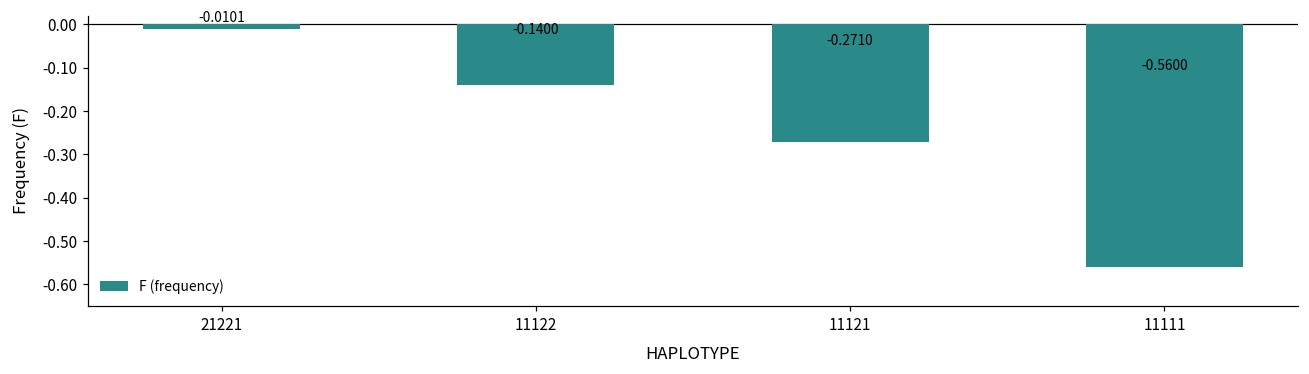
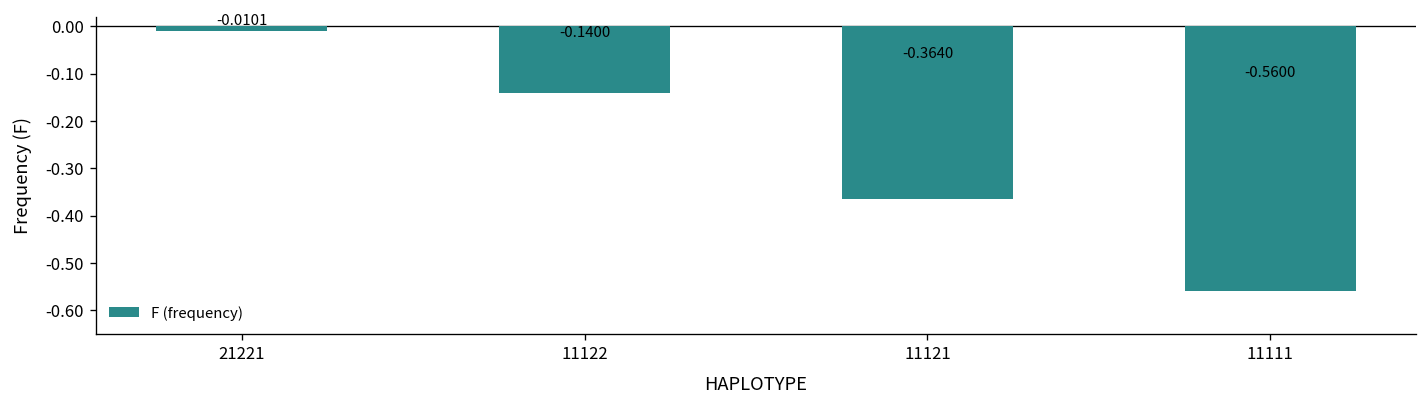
11121: -0.2710 -> -0.3640
